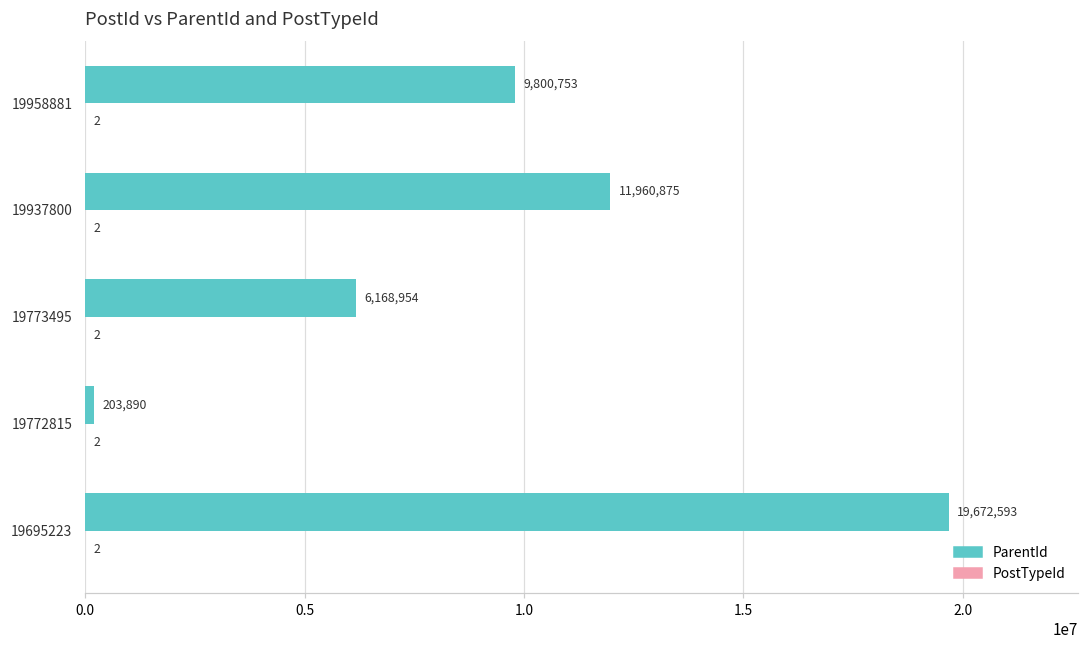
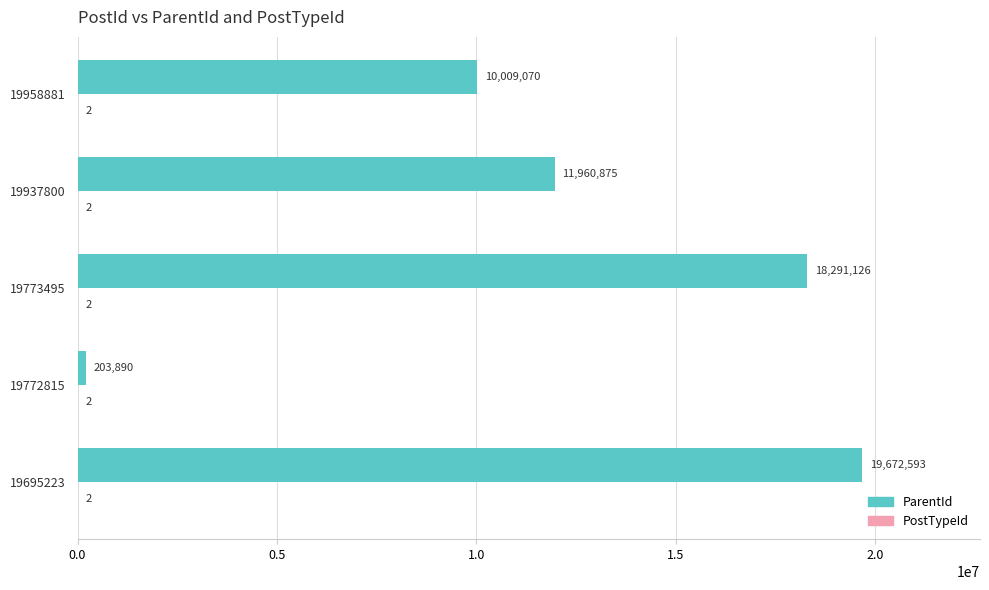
ParentId, 19958881: 9,800,753 -> 10,009,070
ParentId, 19773495: 6,168,954 -> 18,291,126
